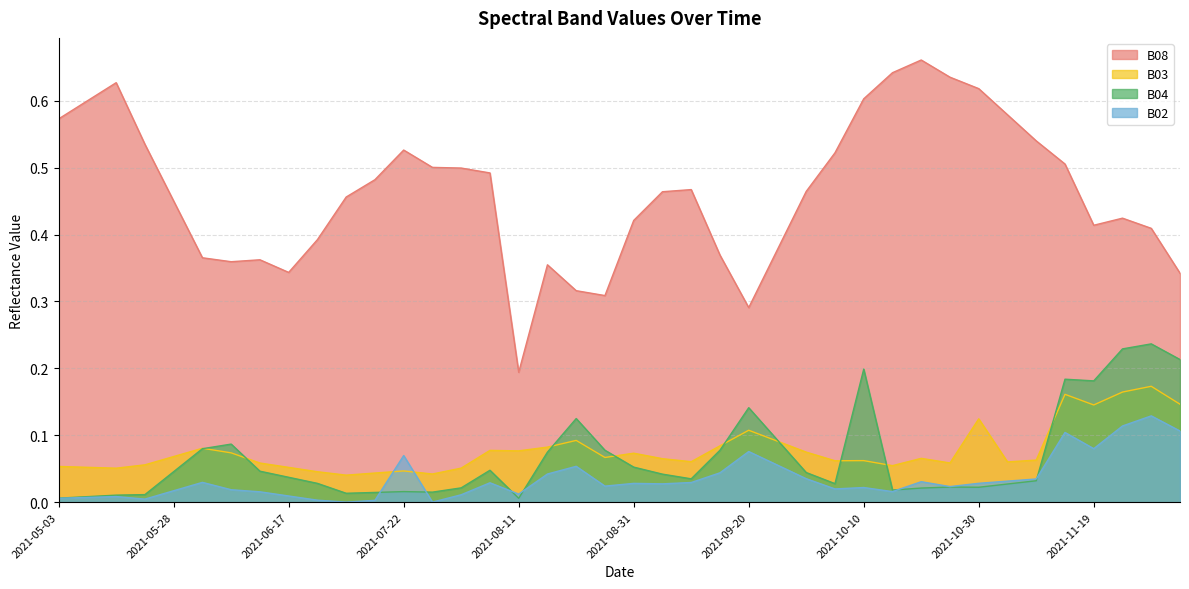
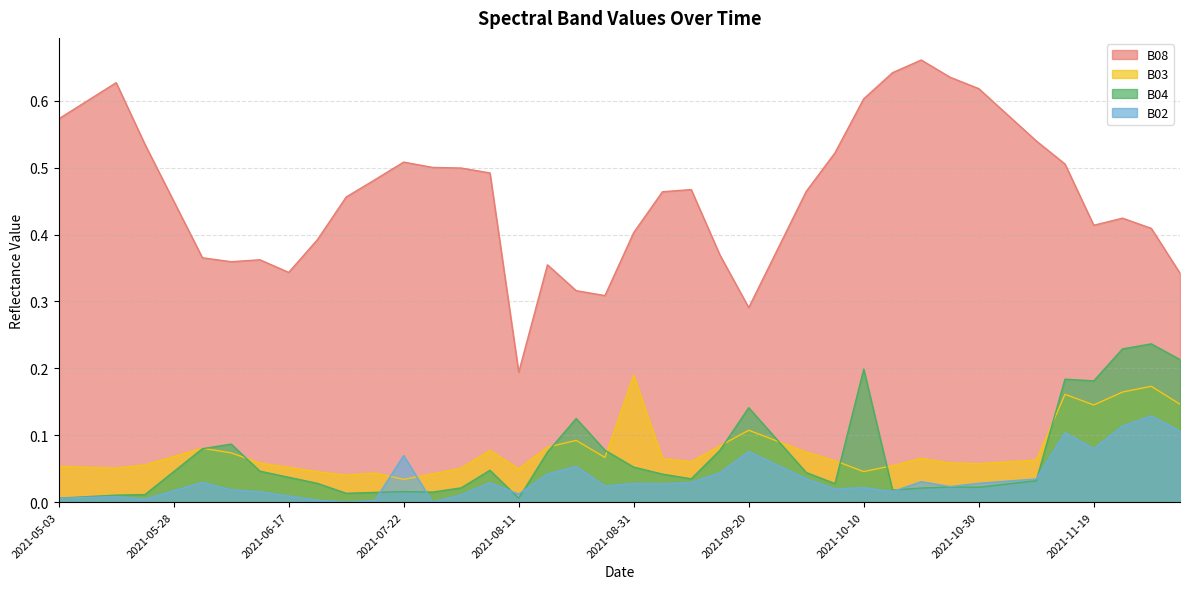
B08, 2021-07-22: 0.53 -> 0.51
B03, 2021-07-22: 0.05 -> 0.03
B03, 2021-08-11: 0.08 -> 0.05
B08, 2021-08-31: 0.42 -> 0.40
B03, 2021-08-31: 0.07 -> 0.19
B03, 2021-10-10: 0.06 -> 0.05
B03, 2021-10-30: 0.12 -> 0.06
